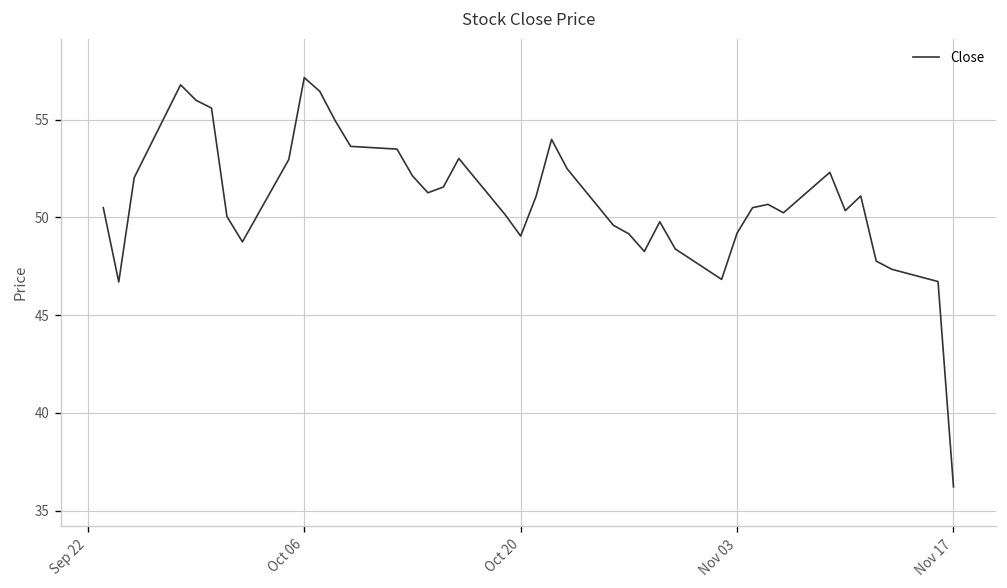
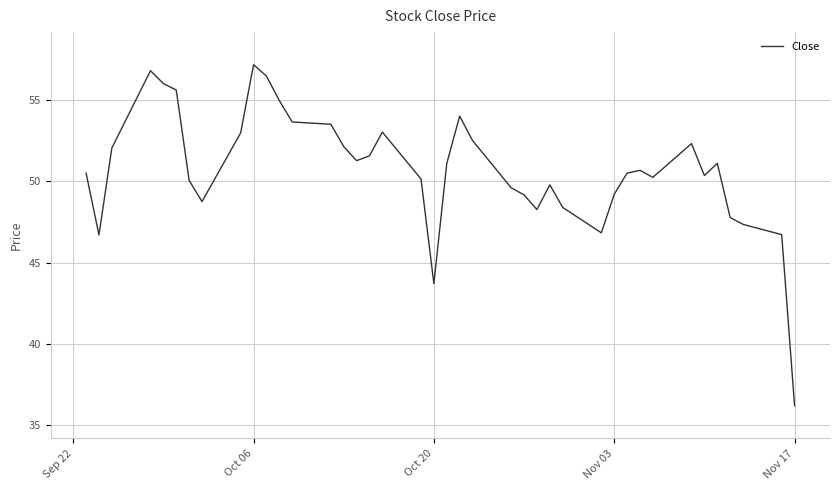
Oct 20: 49.0 -> 43.7
